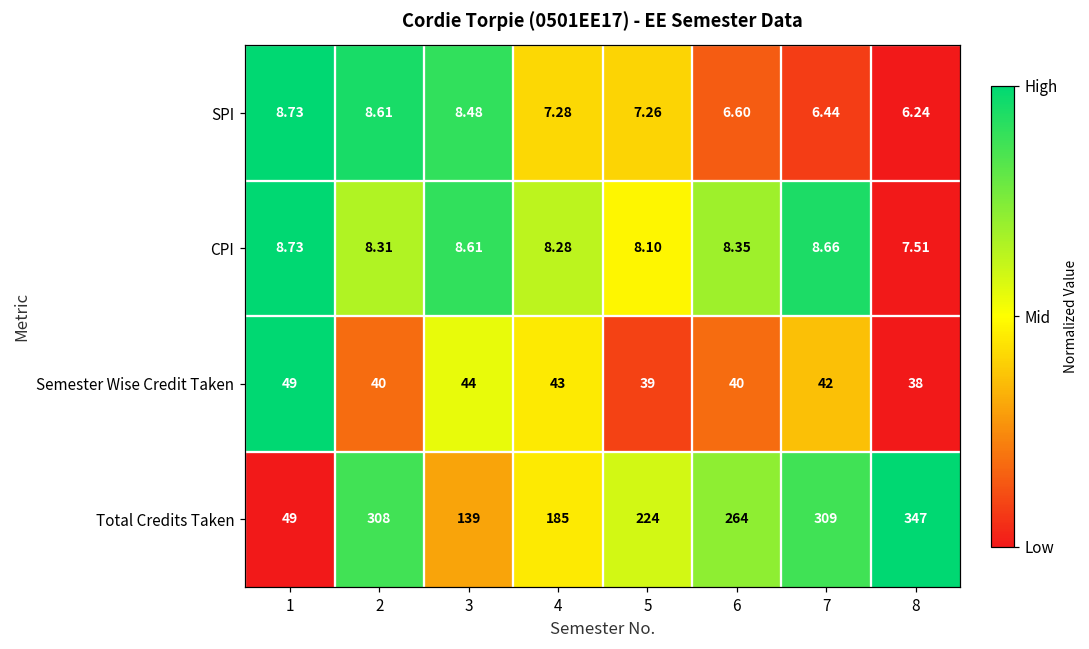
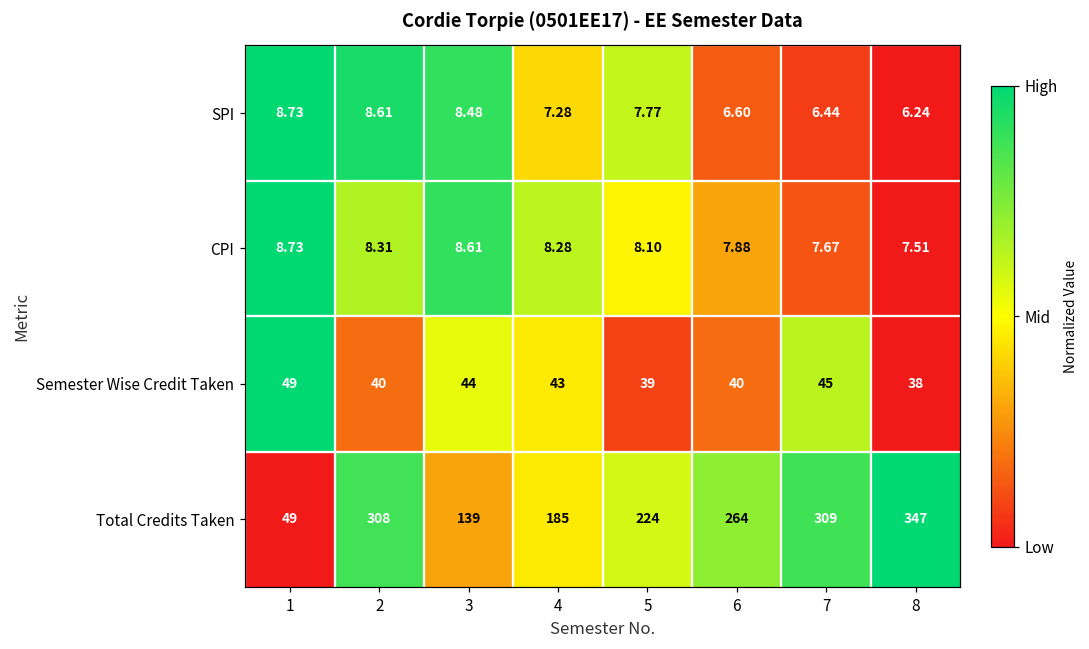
SPI, 5: 7.26 -> 7.77
CPI, 6: 8.35 -> 7.88
CPI, 7: 8.66 -> 7.67
Semester Wise Credit Taken, 7: 42 -> 45
